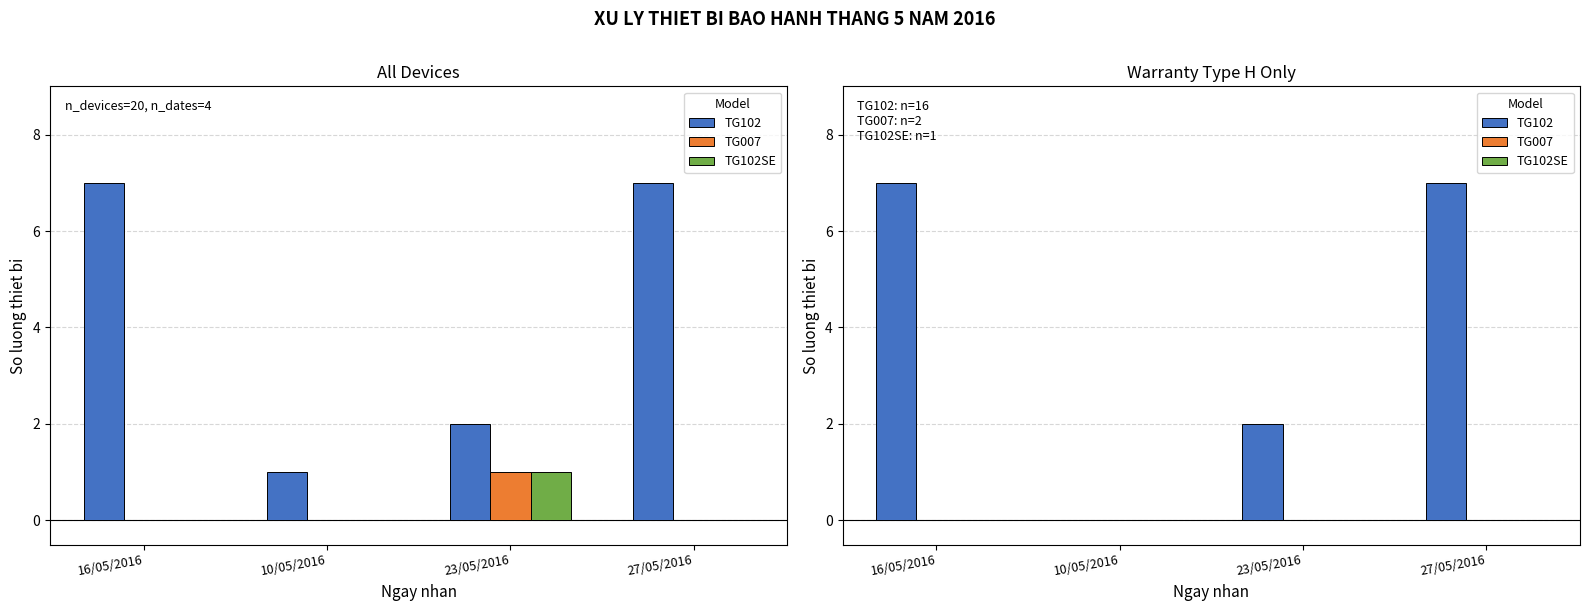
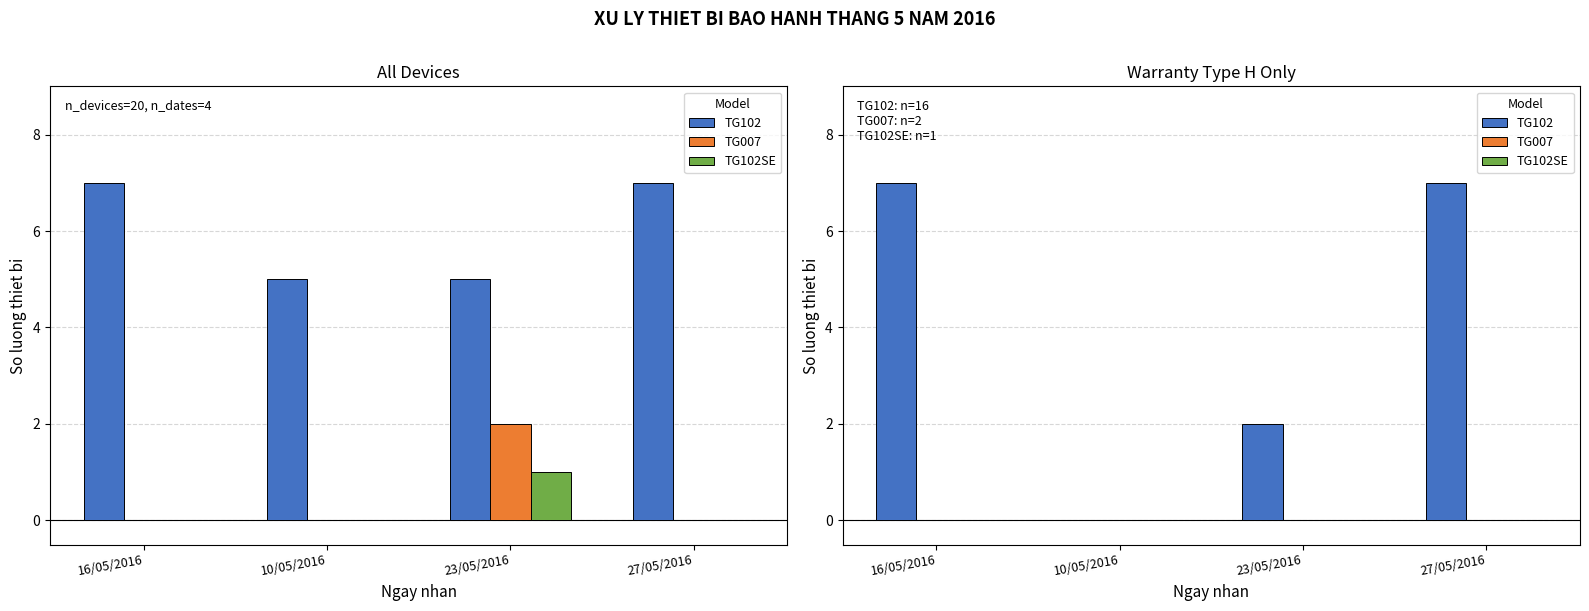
All Devices, TG102, 10/05/2016: 1 -> 5
All Devices, TG102, 23/05/2016: 2 -> 5
All Devices, TG007, 23/05/2016: 1 -> 2
